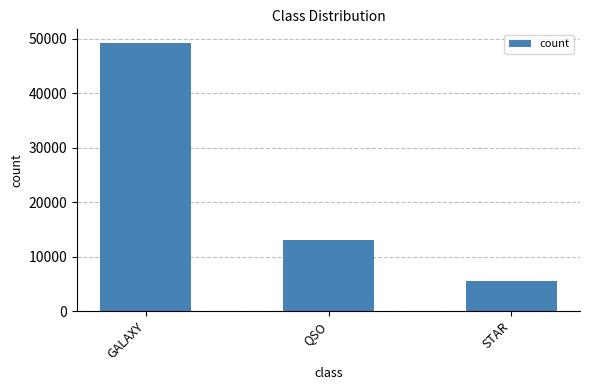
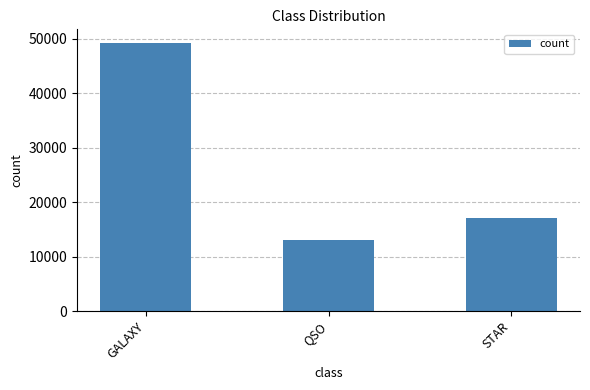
STAR: 6000 -> 17000
